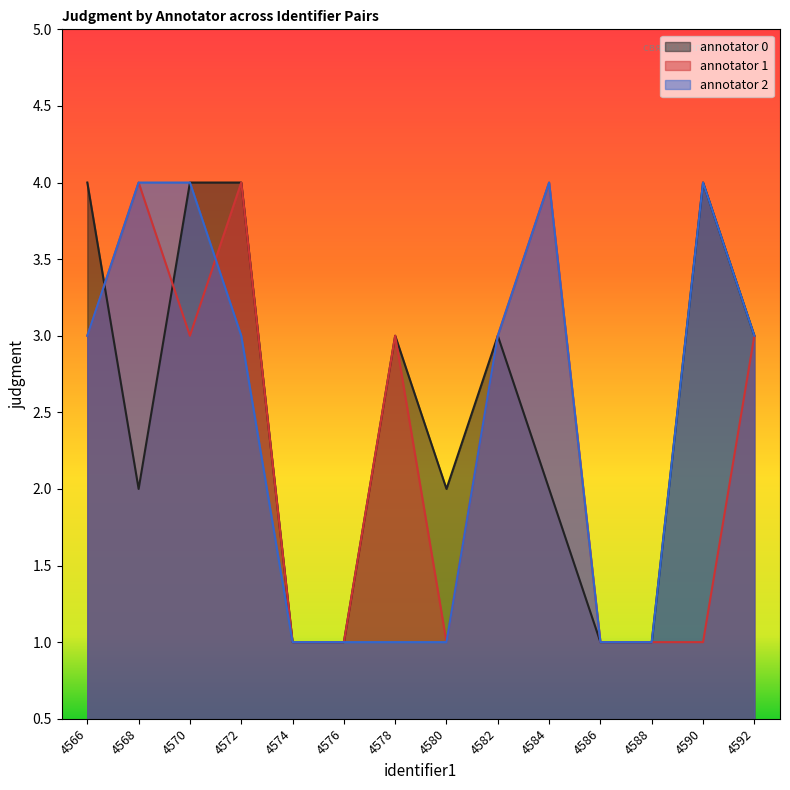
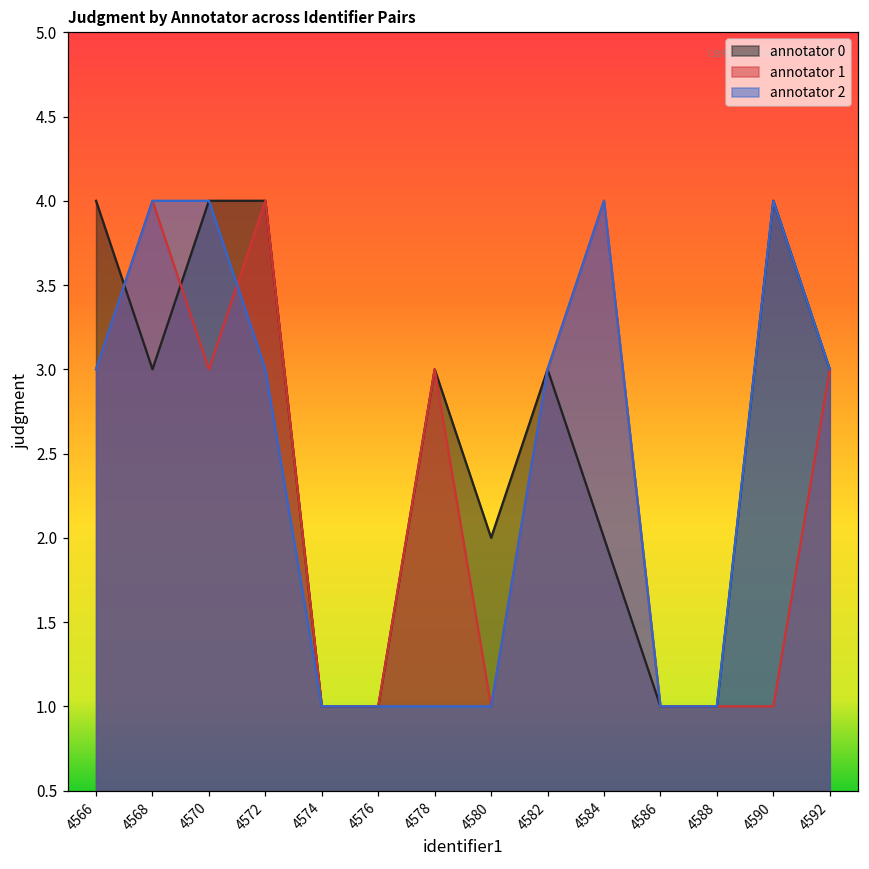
annotator 0, 4568: 2 -> 3
